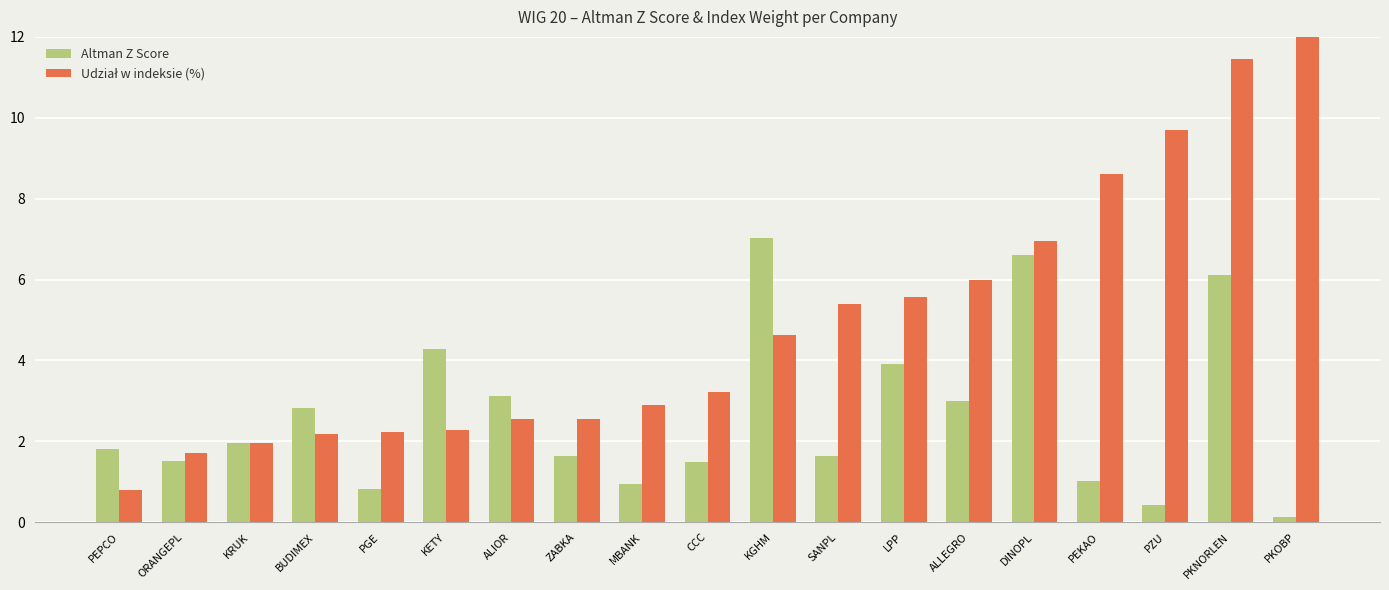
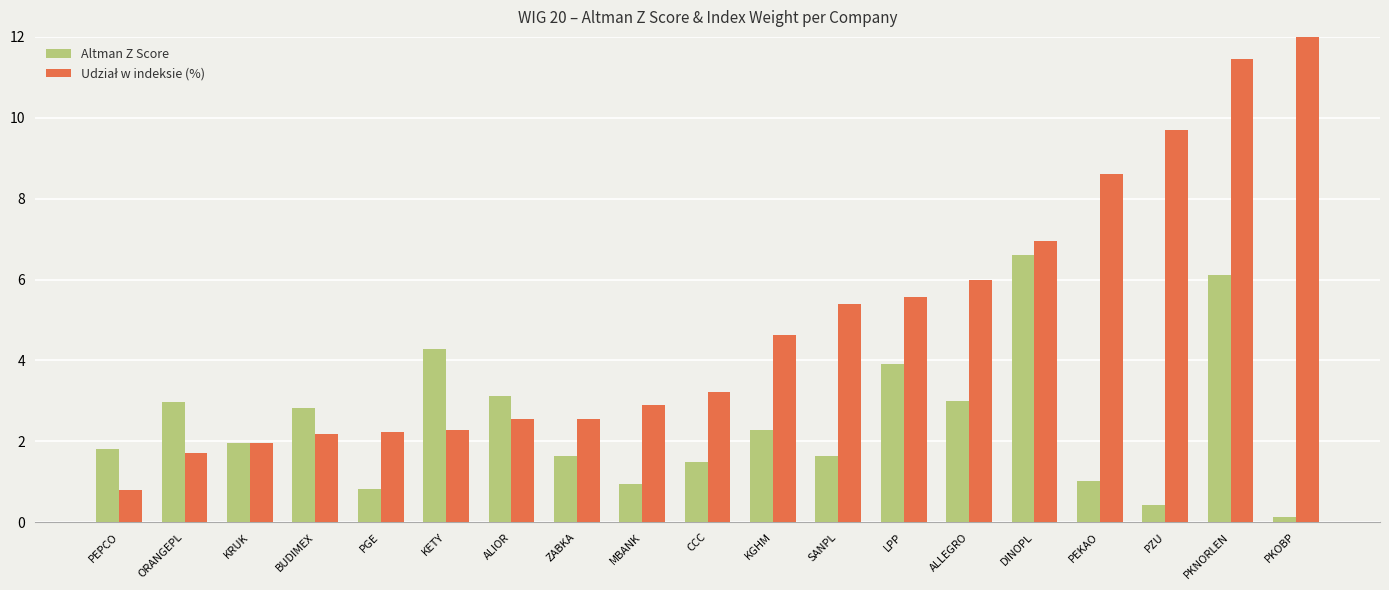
Altman Z Score, ORANGEPL: 1.5 -> 3.0
Altman Z Score, KGHM: 7.0 -> 2.3
